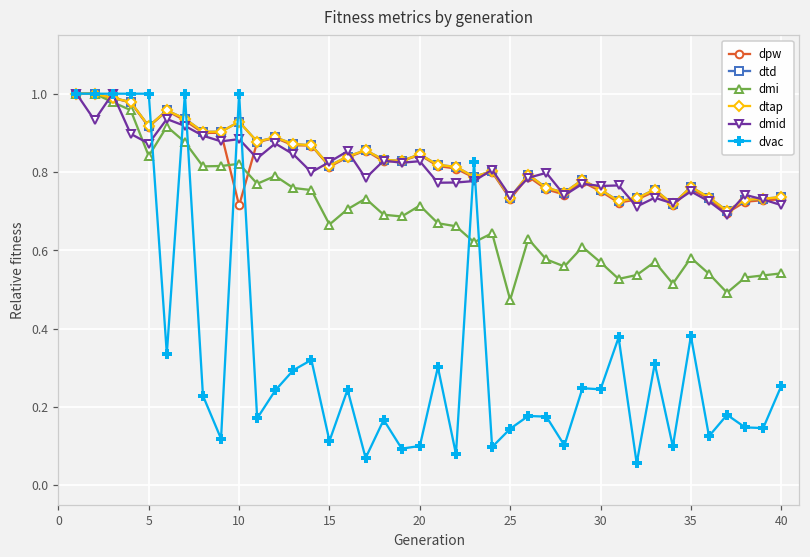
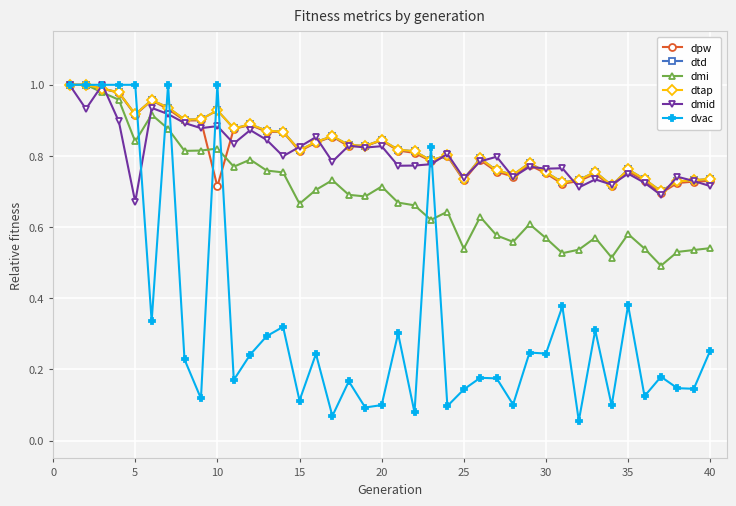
dmid, 5: 0.87 -> 0.67
dmi, 25: 0.47 -> 0.54
